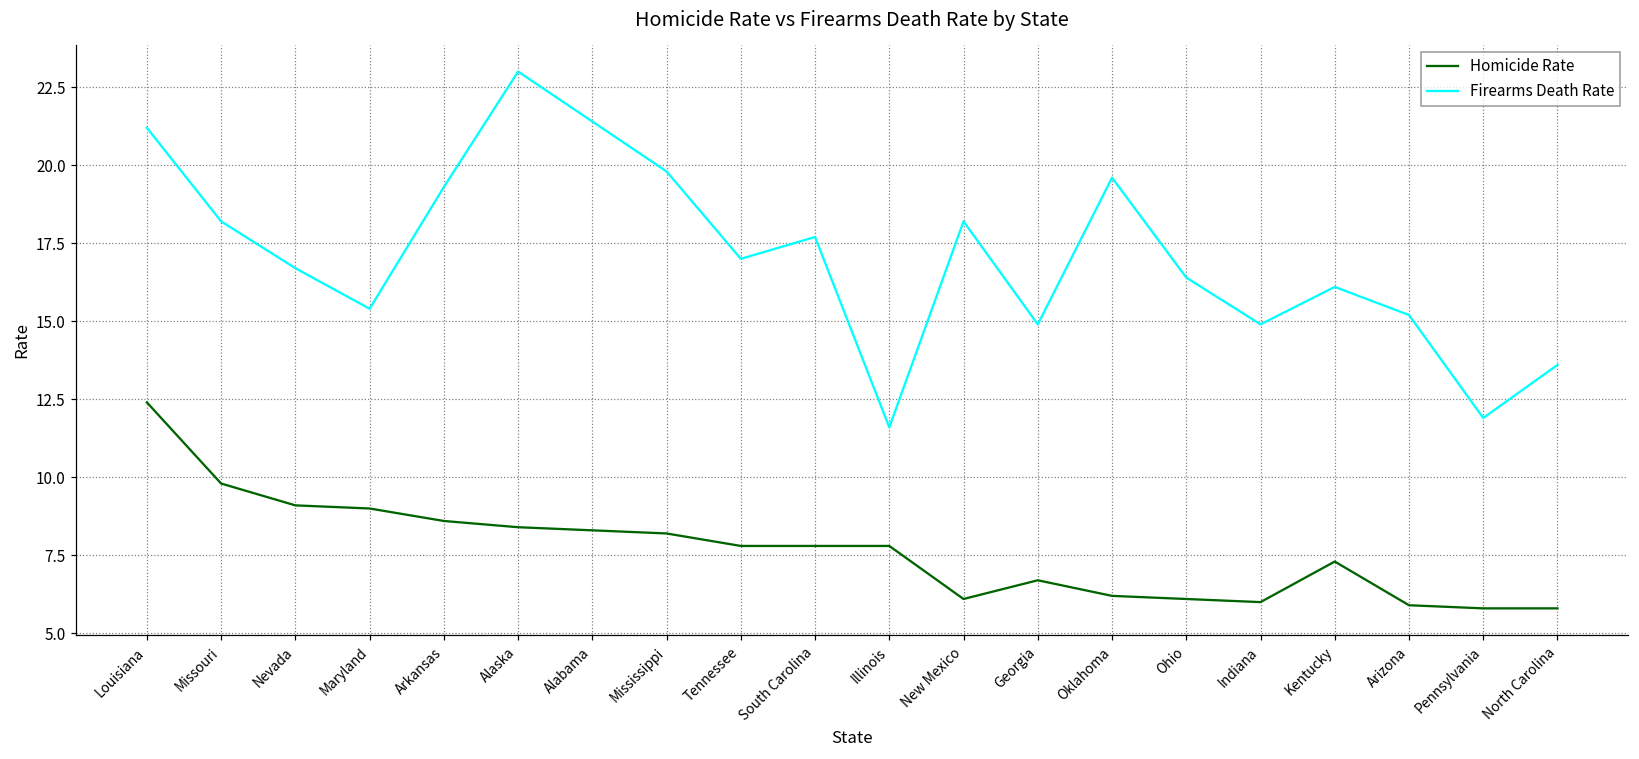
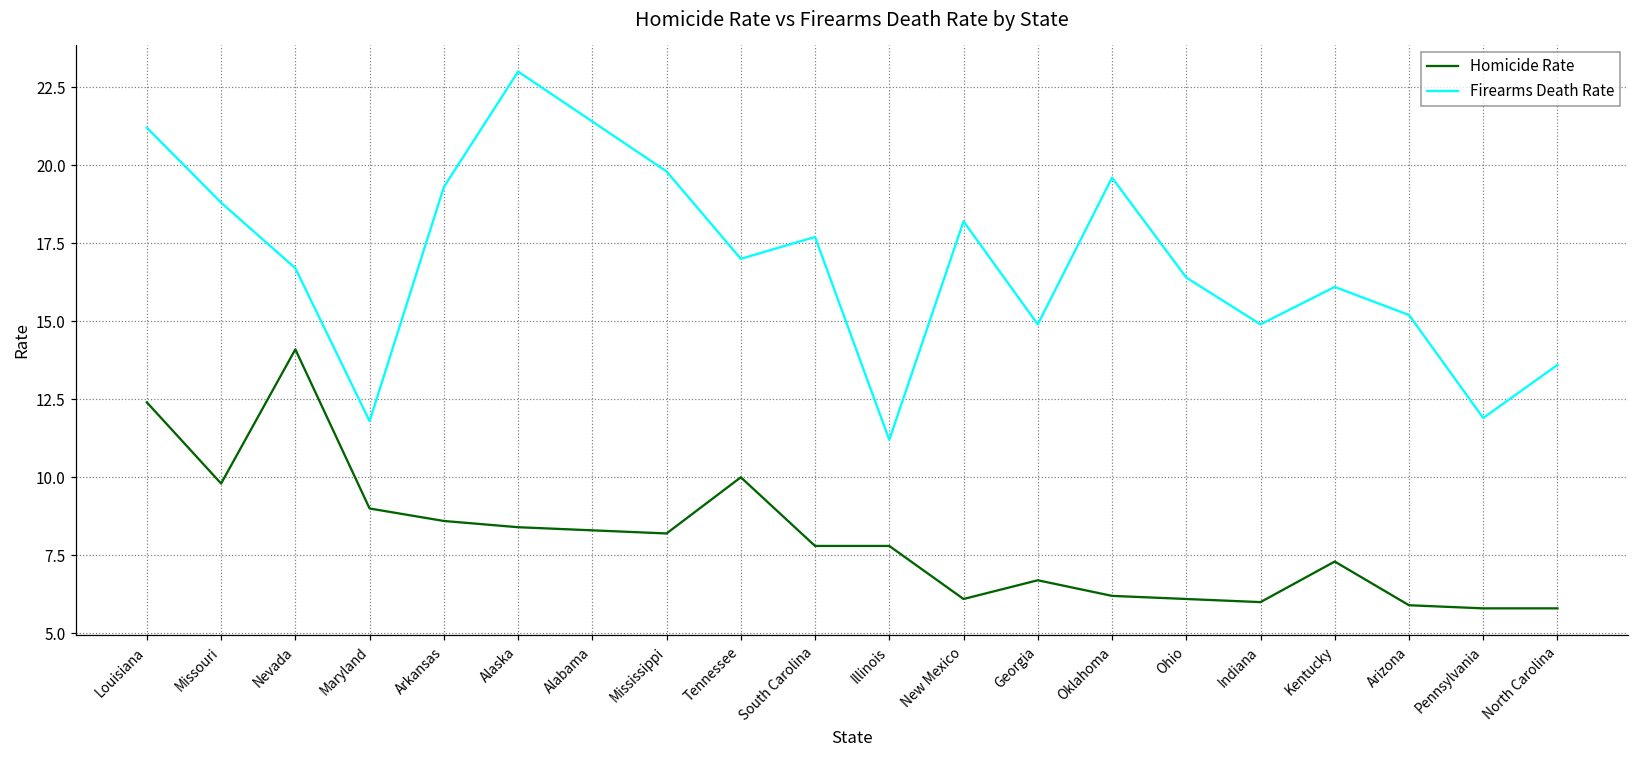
Firearms Death Rate, Missouri: 18.2 -> 18.8
Homicide Rate, Nevada: 9.1 -> 14.1
Firearms Death Rate, Maryland: 15.4 -> 11.8
Homicide Rate, Tennessee: 7.8 -> 10.0
Firearms Death Rate, Illinois: 11.6 -> 11.2
